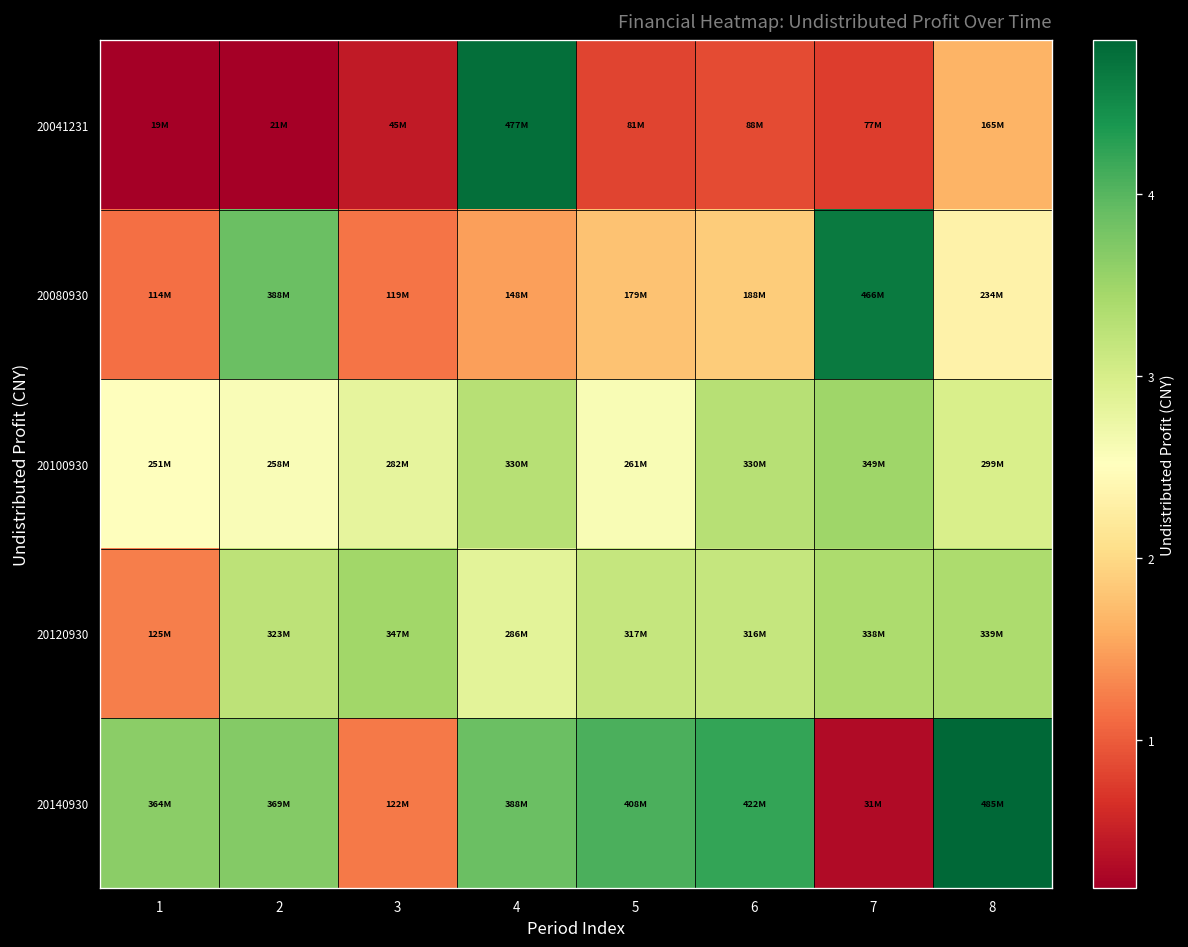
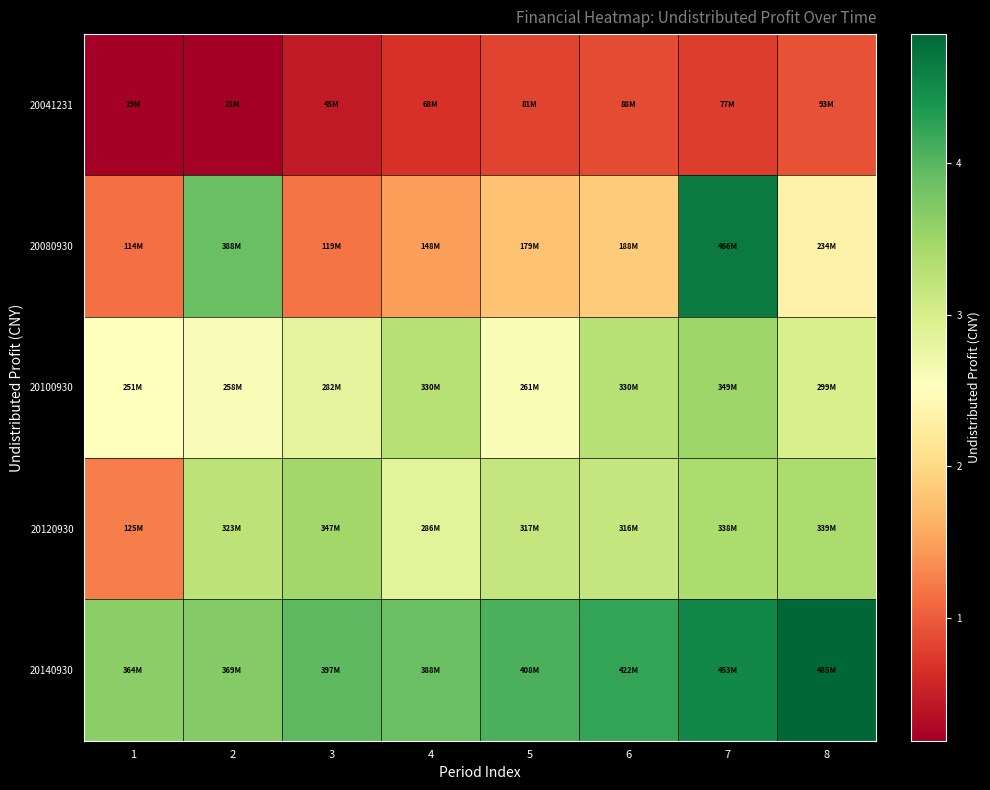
20041231, 4: 477M -> 68M
20041231, 8: 165M -> 93M
20140930, 3: 122M -> 397M
20140930, 7: 31M -> 453M
